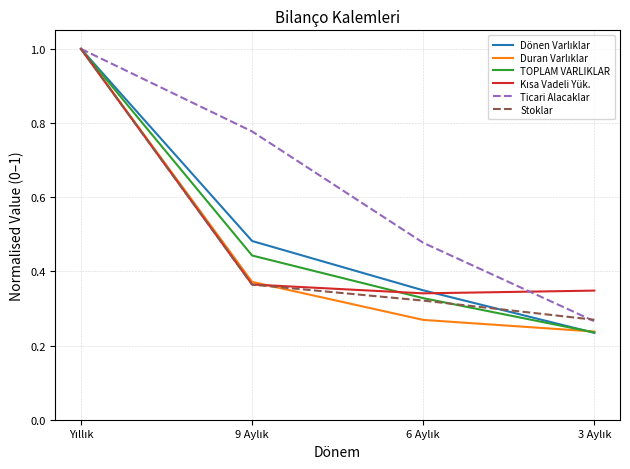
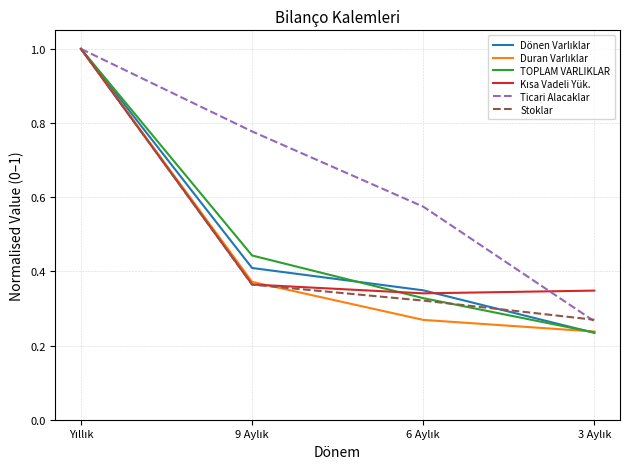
Dönen Varlıklar, 9 Aylık: 0.48 -> 0.41
Ticari Alacaklar, 6 Aylık: 0.48 -> 0.57
